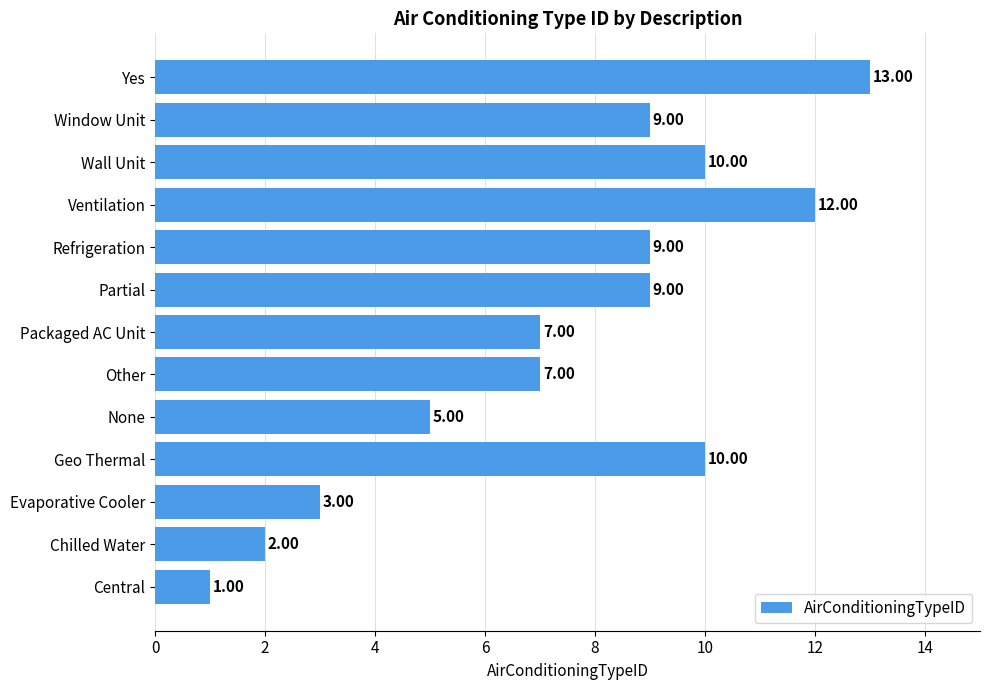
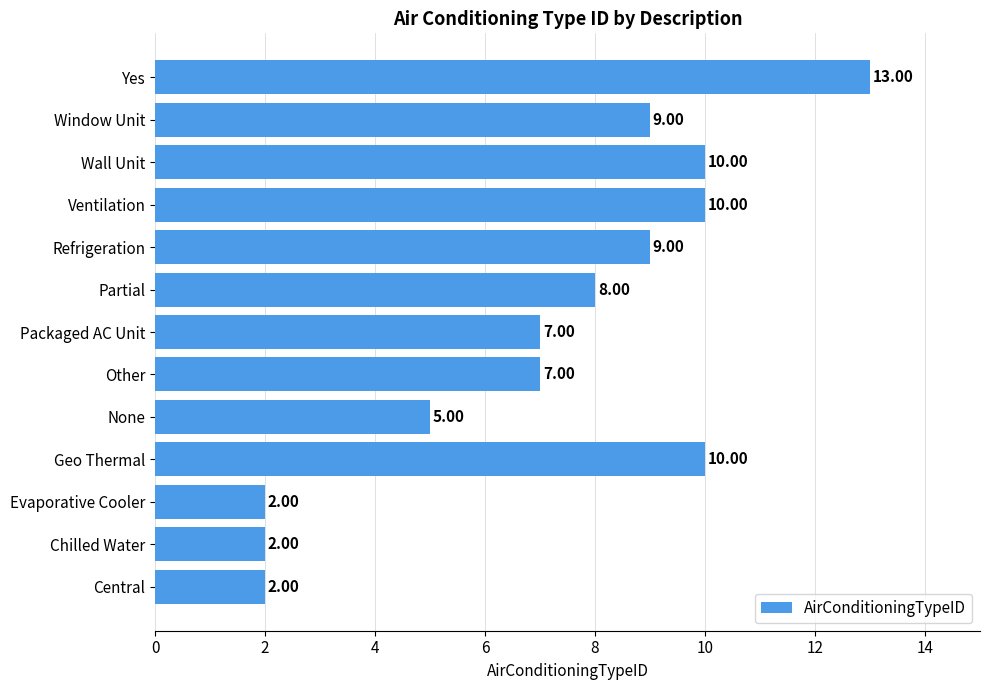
Ventilation: 12.00 -> 10.00
Partial: 9.00 -> 8.00
Evaporative Cooler: 3.00 -> 2.00
Central: 1.00 -> 2.00
